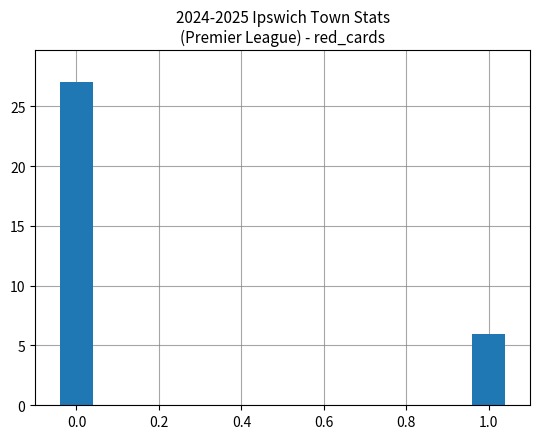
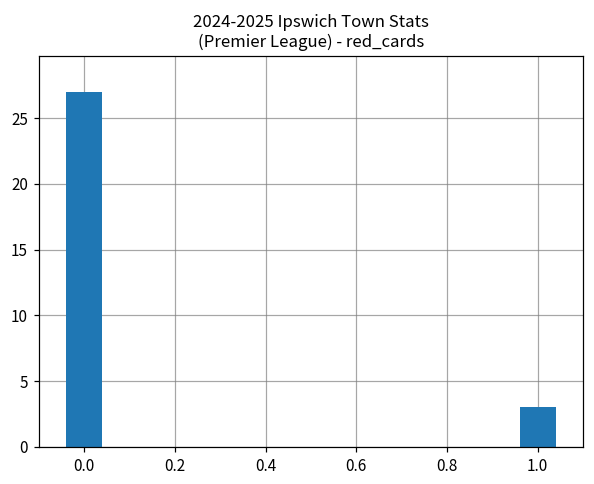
1.0: 6 -> 3
